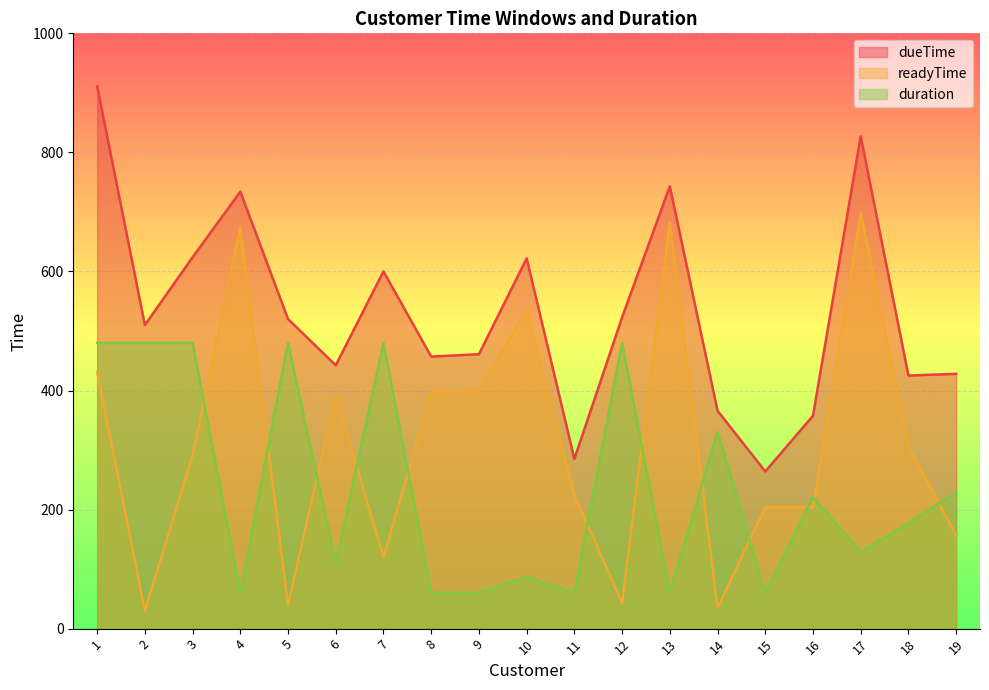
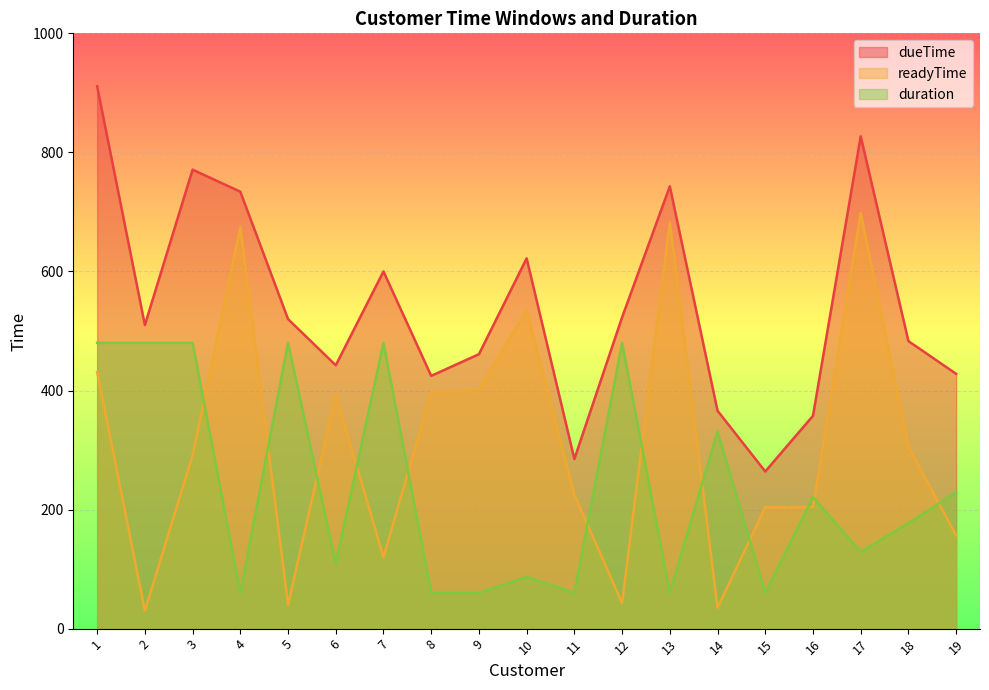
dueTime, 3: 620 -> 770
dueTime, 8: 460 -> 420
dueTime, 18: 430 -> 480
